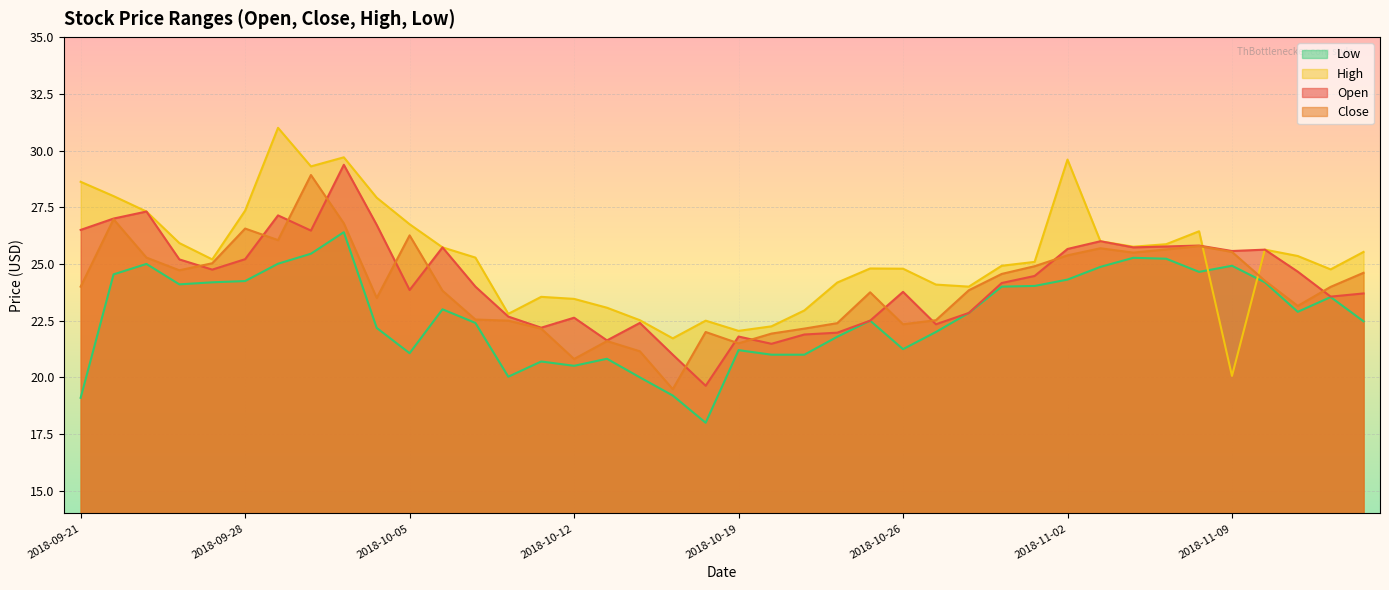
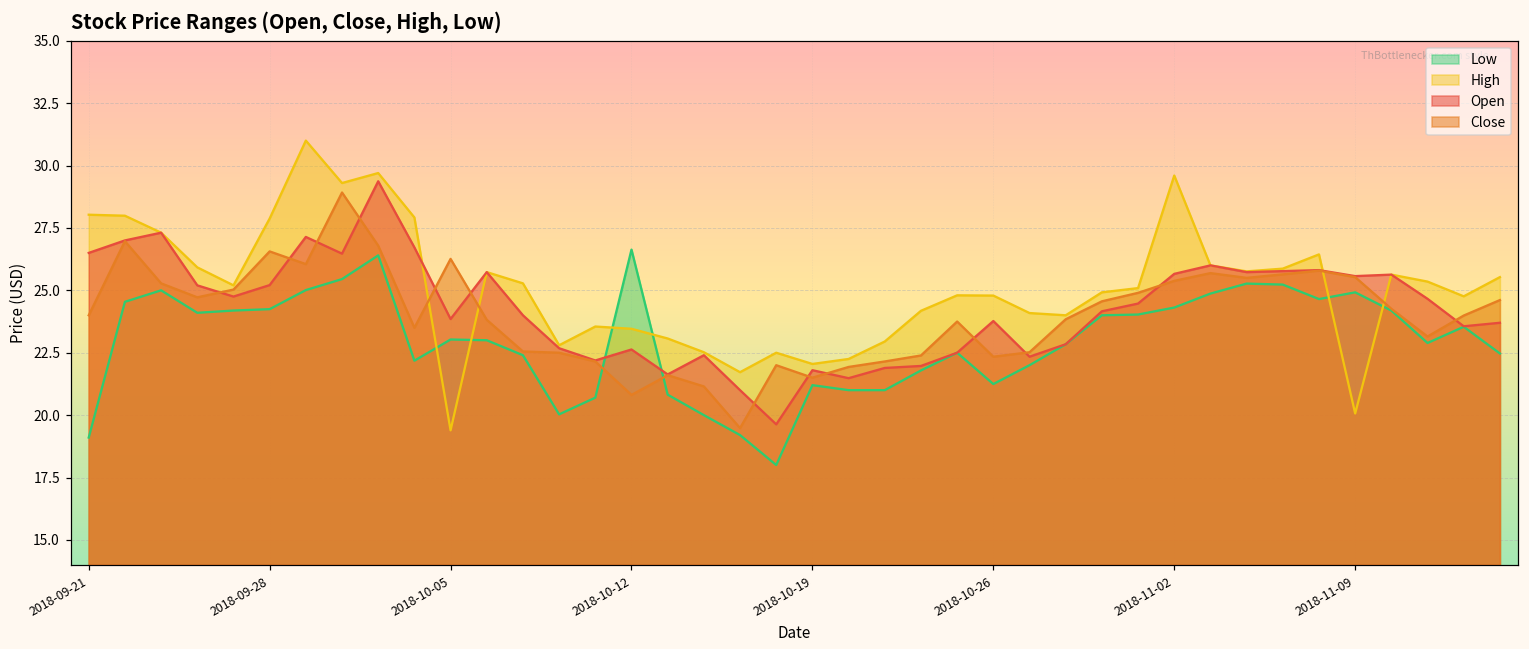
High, 2018-09-21: 28.6 -> 28.0
High, 2018-09-28: 27.4 -> 27.9
Low, 2018-10-05: 21.1 -> 23.0
High, 2018-10-05: 26.8 -> 19.4
Low, 2018-10-12: 20.5 -> 26.6
